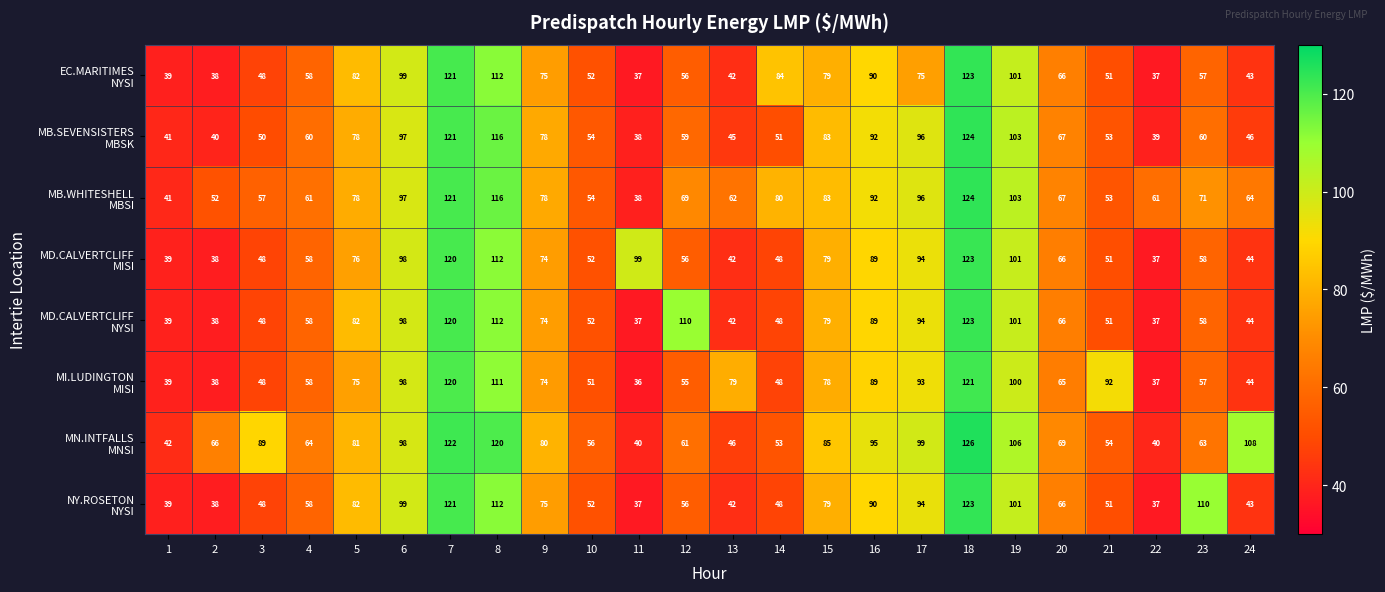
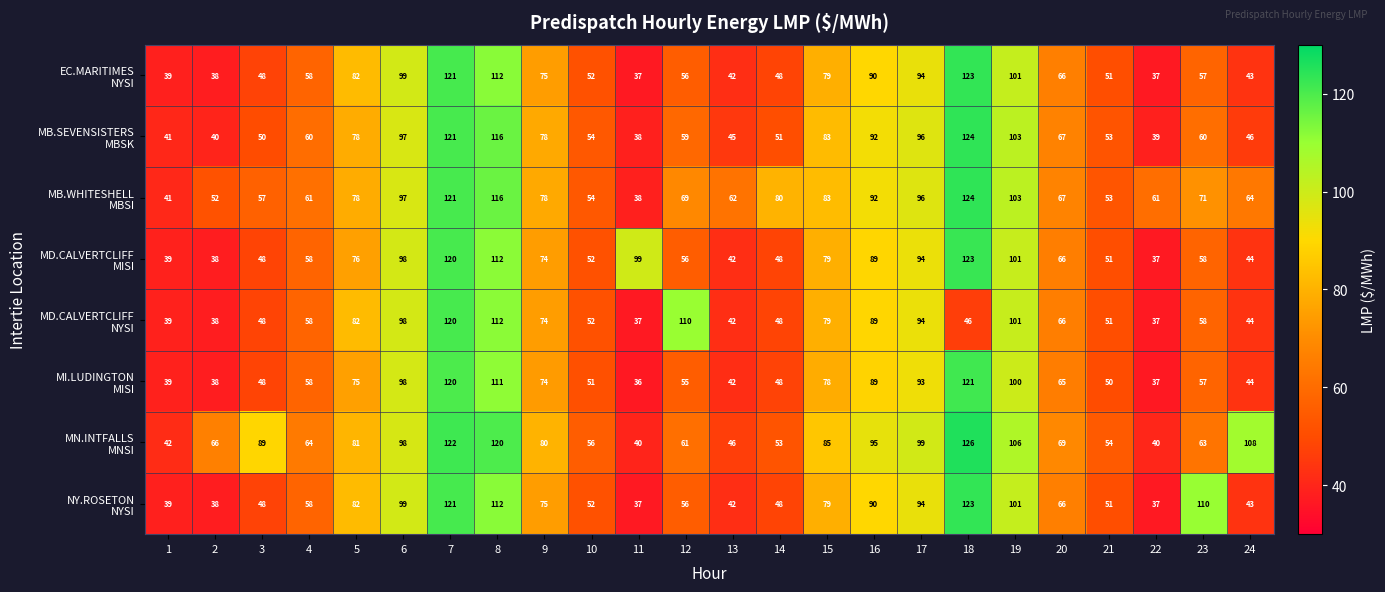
EC.MARITIMES NYSI, 14: 84 -> 48
EC.MARITIMES NYSI, 17: 75 -> 94
MD.CALVERTCLIFF NYSI, 18: 123 -> 46
MI.LUDINGTON MISI, 13: 79 -> 42
MI.LUDINGTON MISI, 21: 92 -> 50
